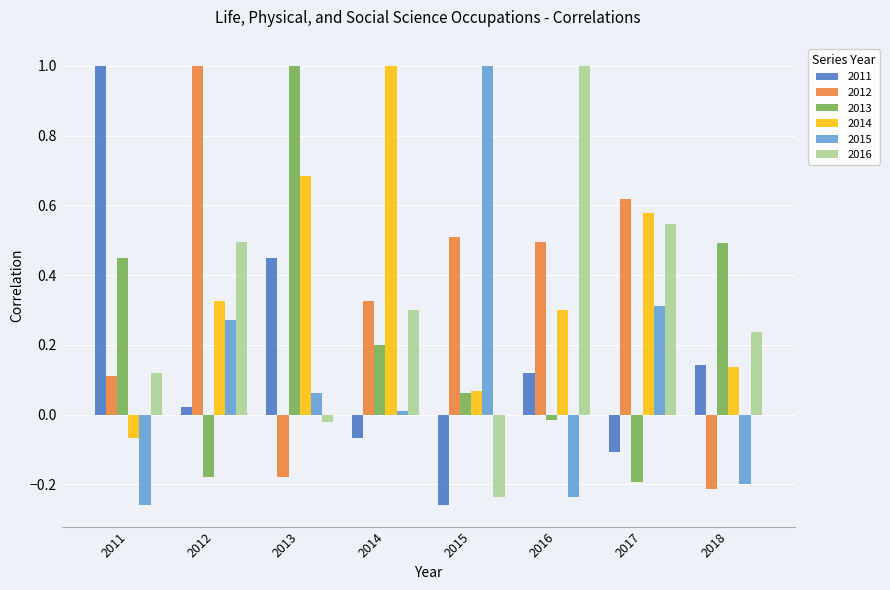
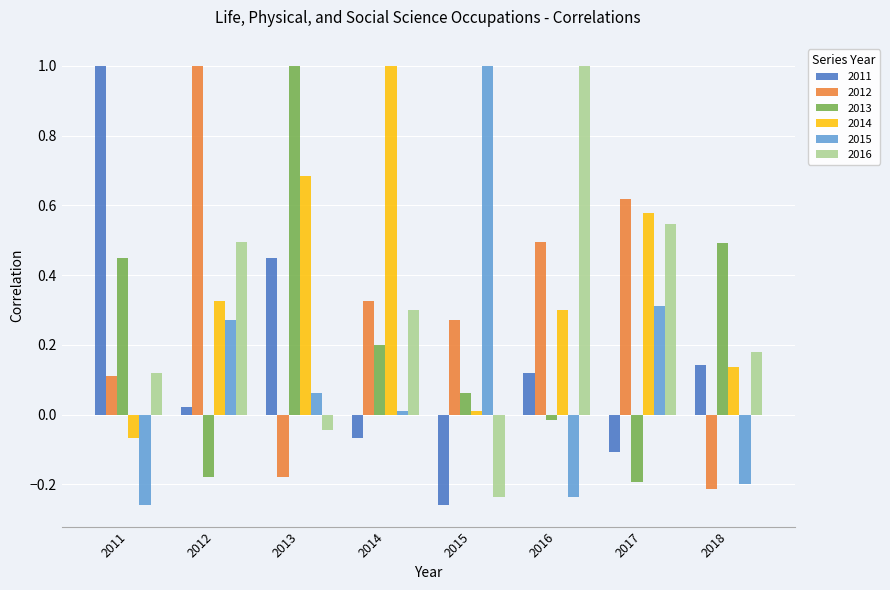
2016, 2013: -0.02 -> -0.05
2012, 2015: 0.51 -> 0.27
2014, 2015: 0.07 -> 0.01
2016, 2018: 0.24 -> 0.18
